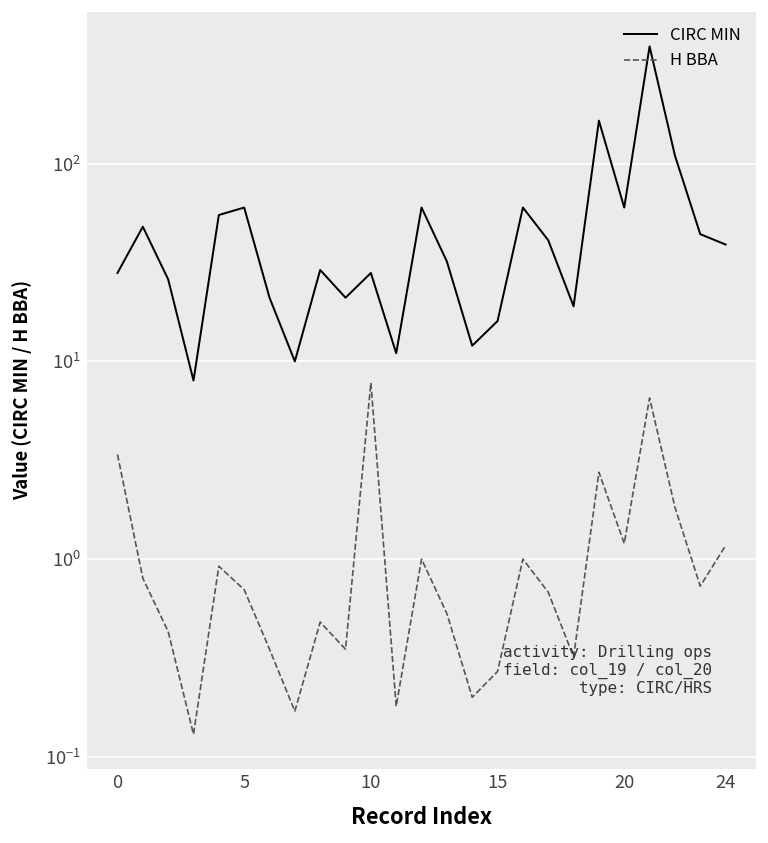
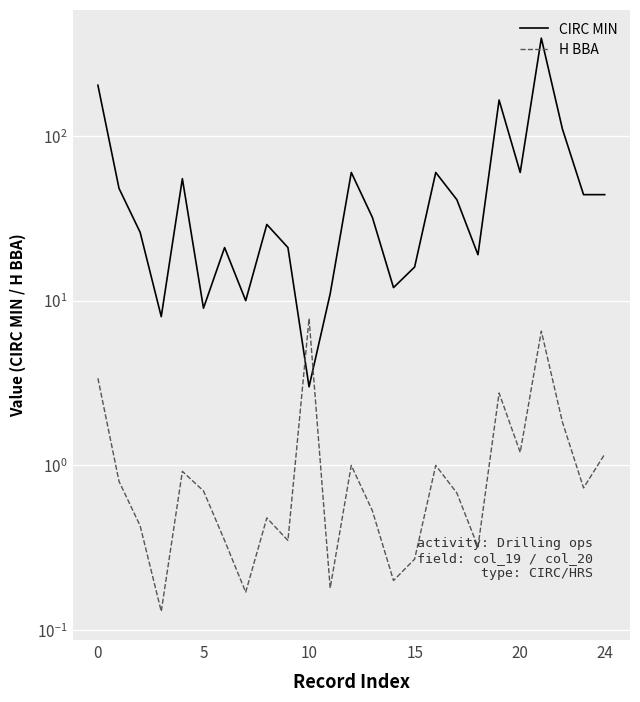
CIRC MIN, 0: 28 -> 200
CIRC MIN, 5: 60 -> 9
CIRC MIN, 10: 28 -> 3
CIRC MIN, 24: 39 -> 44
